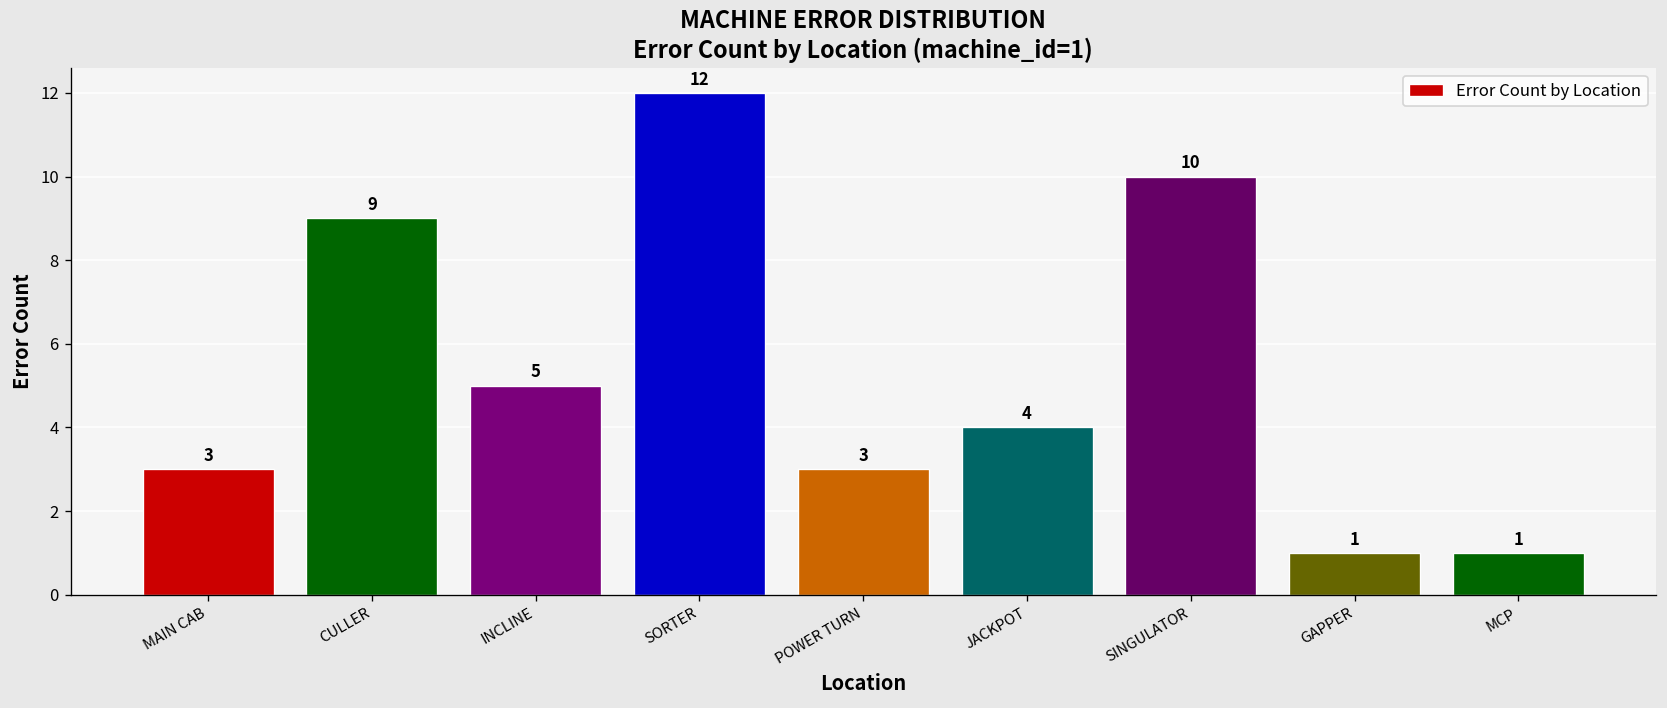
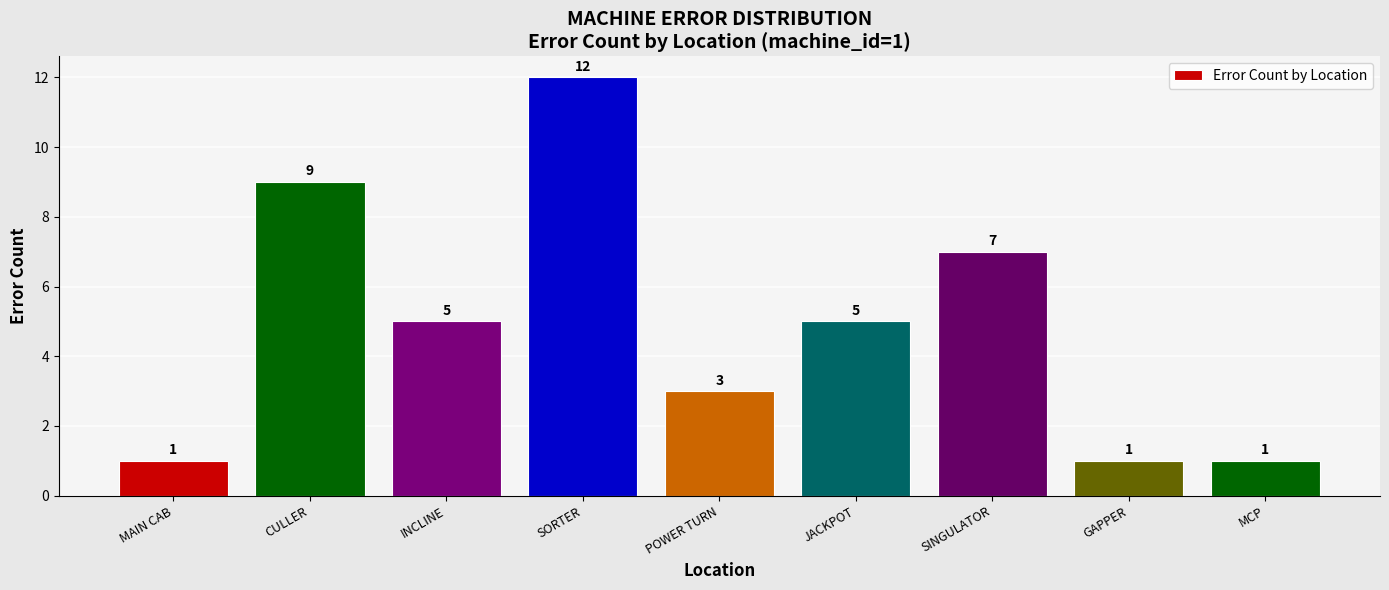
MAIN CAB: 3 -> 1
JACKPOT: 4 -> 5
SINGULATOR: 10 -> 7
